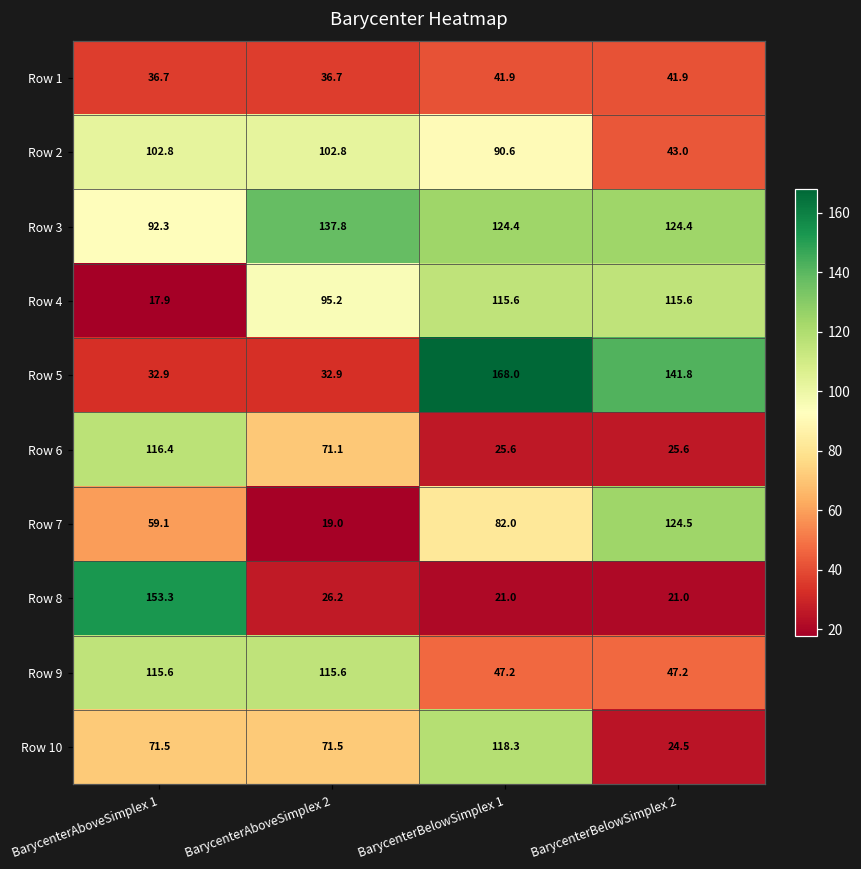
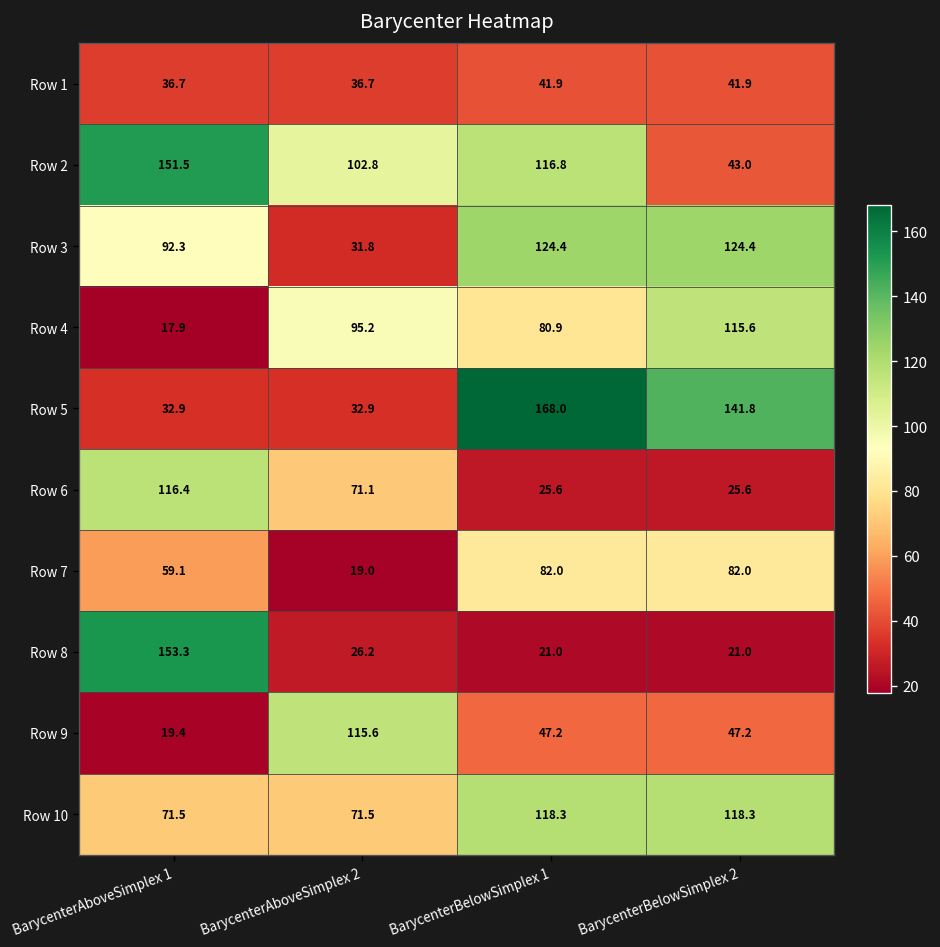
Row 2, BarycenterAboveSimplex 1: 102.8 -> 151.5
Row 2, BarycenterBelowSimplex 1: 90.6 -> 116.8
Row 3, BarycenterAboveSimplex 2: 137.8 -> 31.8
Row 4, BarycenterBelowSimplex 1: 115.6 -> 80.9
Row 7, BarycenterBelowSimplex 2: 124.5 -> 82.0
Row 9, BarycenterAboveSimplex 1: 115.6 -> 19.4
Row 10, BarycenterBelowSimplex 2: 24.5 -> 118.3
